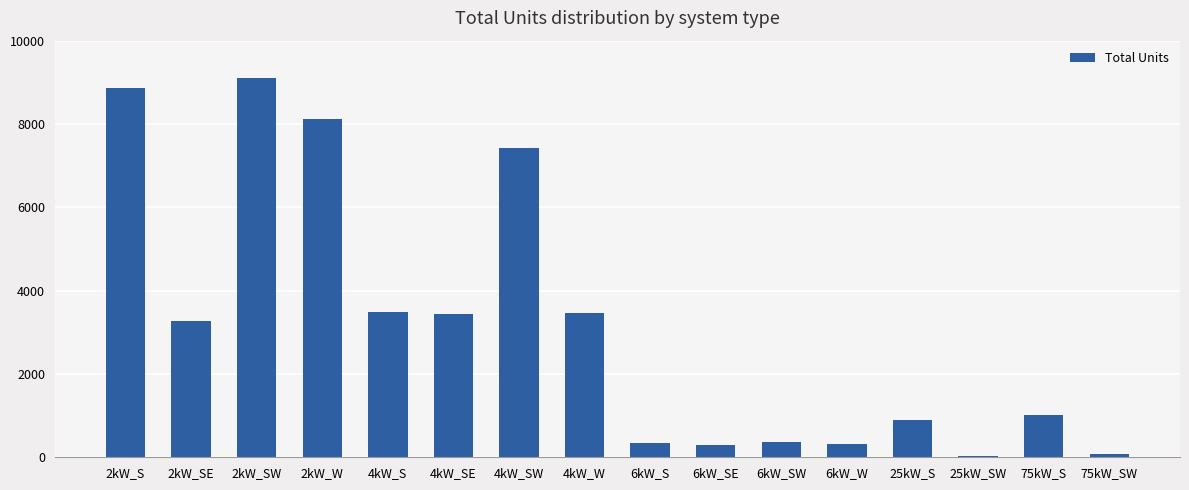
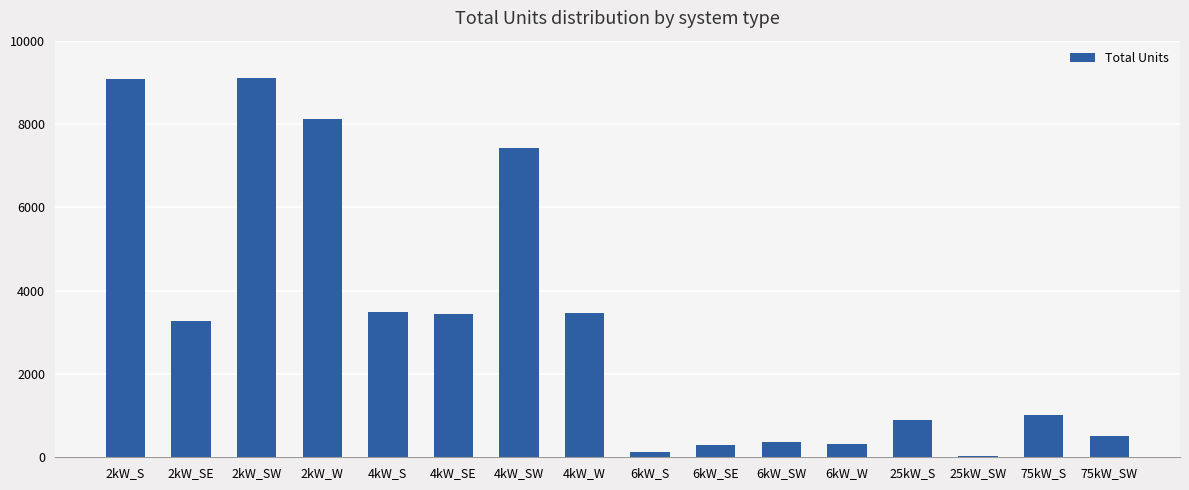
2kW_S: 8900 -> 9100
6kW_S: 300 -> 100
75kW_SW: 100 -> 500
